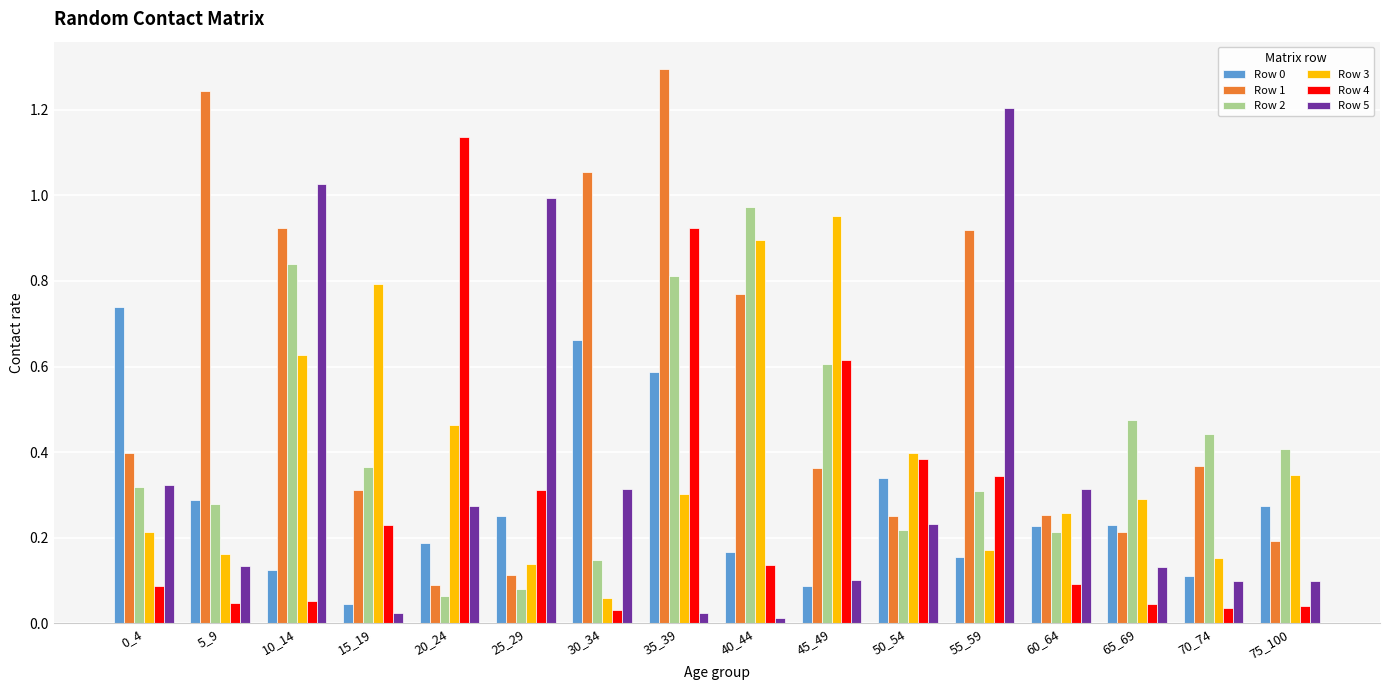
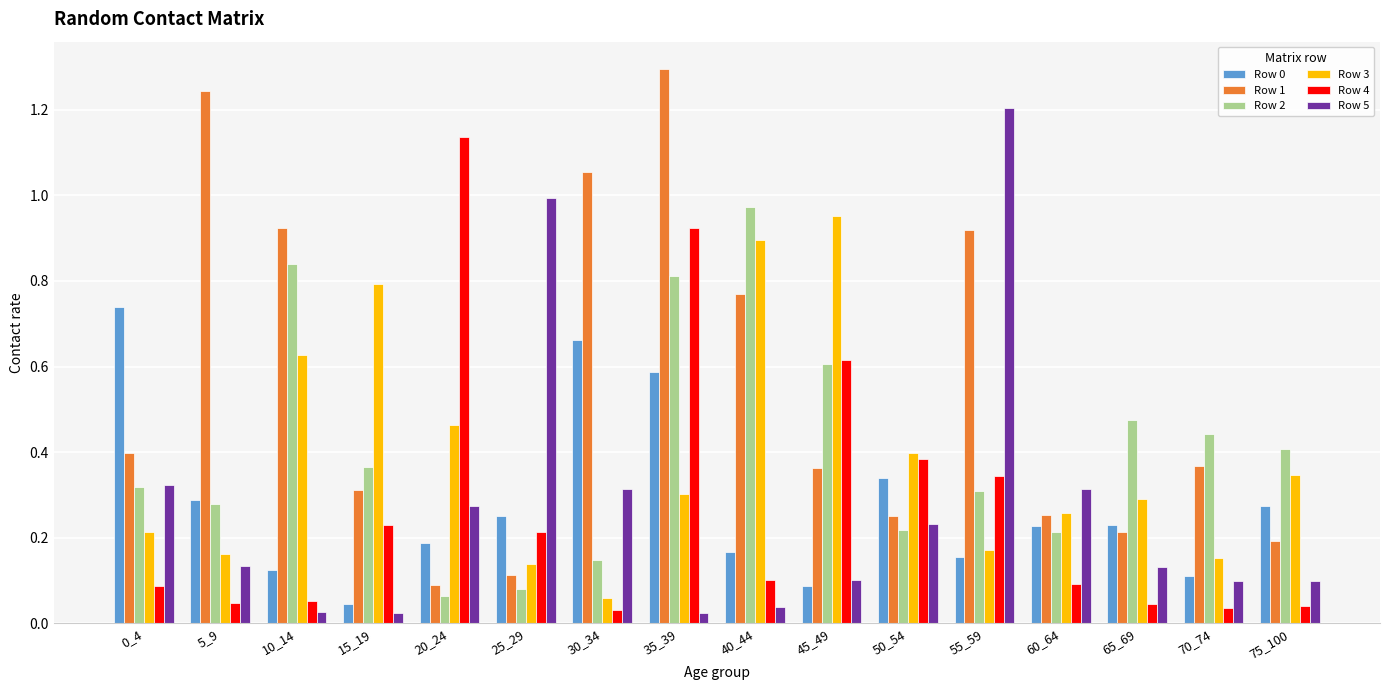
Row 5, 10_14: 1.03 -> 0.03
Row 4, 25_29: 0.31 -> 0.21
Row 4, 40_44: 0.14 -> 0.10
Row 5, 40_44: 0.01 -> 0.04
